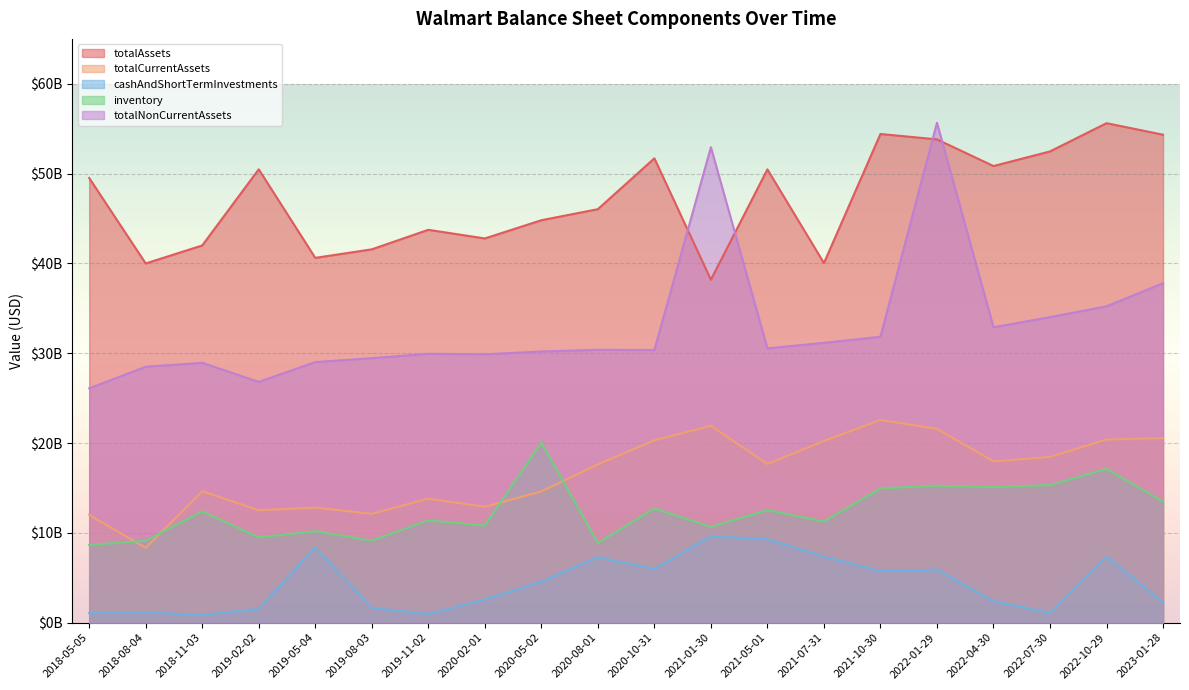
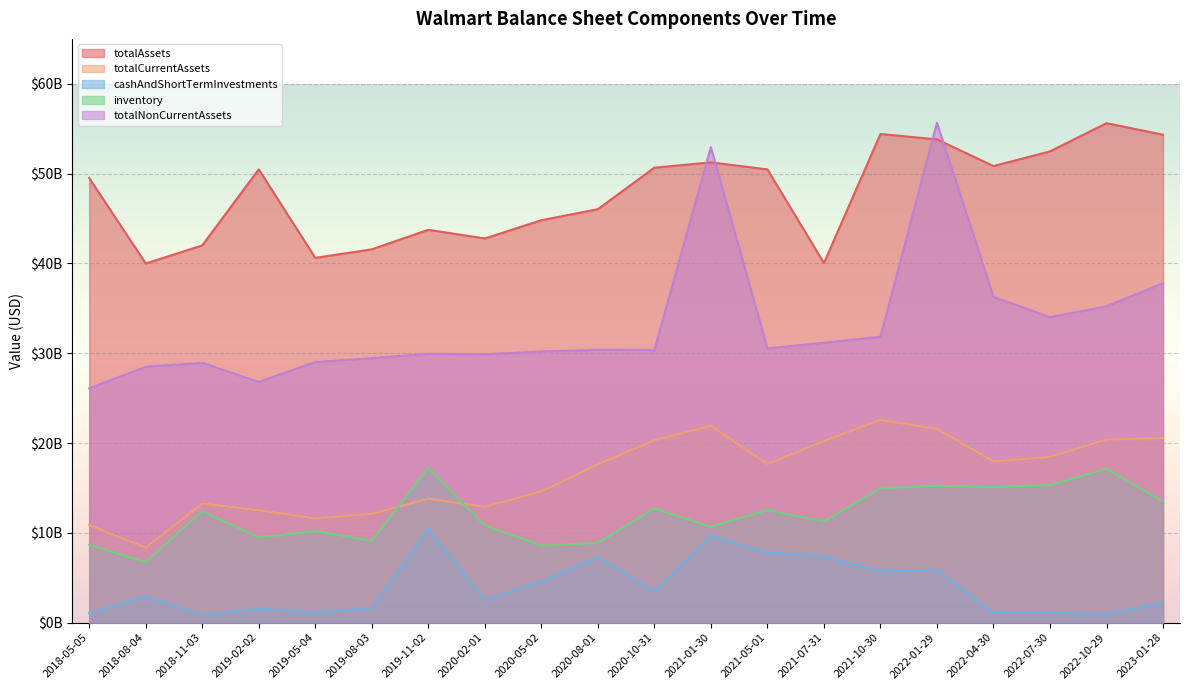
totalCurrentAssets, 2018-05-05: $12000000000 -> $11000000000
cashAndShortTermInvestments, 2018-08-04: $1000000000 -> $3000000000
inventory, 2018-08-04: $9000000000 -> $7000000000
totalCurrentAssets, 2018-11-03: $15000000000 -> $13000000000
totalCurrentAssets, 2019-05-04: $13000000000 -> $12000000000
cashAndShortTermInvestments, 2019-05-04: $8000000000 -> $1000000000
cashAndShortTermInvestments, 2019-11-02: $1000000000 -> $10000000000
inventory, 2019-11-02: $11000000000 -> $17000000000
inventory, 2020-05-02: $20000000000 -> $9000000000
totalAssets, 2020-10-31: $52000000000 -> $51000000000
cashAndShortTermInvestments, 2020-10-31: $6000000000 -> $4000000000
totalAssets, 2021-01-30: $38000000000 -> $51000000000
cashAndShortTermInvestments, 2021-05-01: $9000000000 -> $8000000000
cashAndShortTermInvestments, 2022-04-30: $2000000000 -> $1000000000
totalNonCurrentAssets, 2022-04-30: $33000000000 -> $36000000000
cashAndShortTermInvestments, 2022-10-29: $7000000000 -> $1000000000
